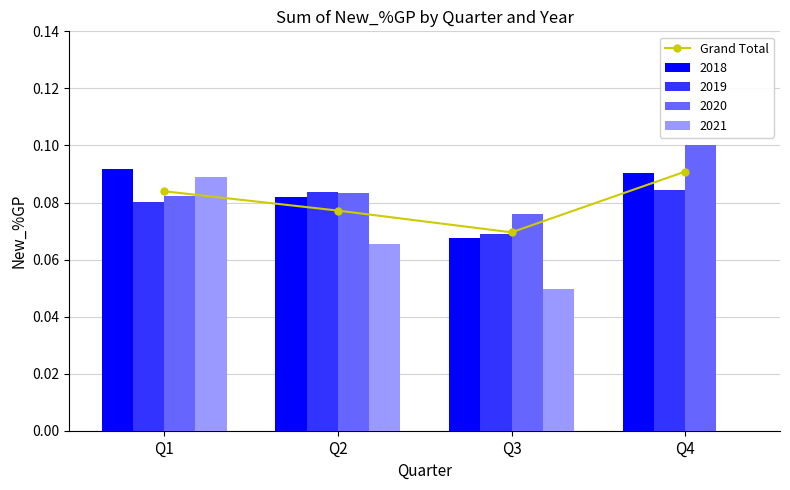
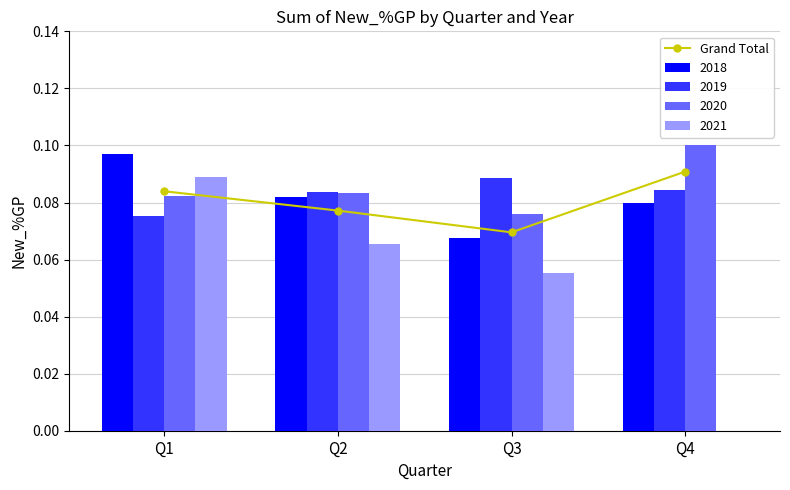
2018, Q1: 0.092 -> 0.097
2019, Q1: 0.080 -> 0.075
2019, Q3: 0.069 -> 0.089
2021, Q3: 0.050 -> 0.055
2018, Q4: 0.090 -> 0.080
